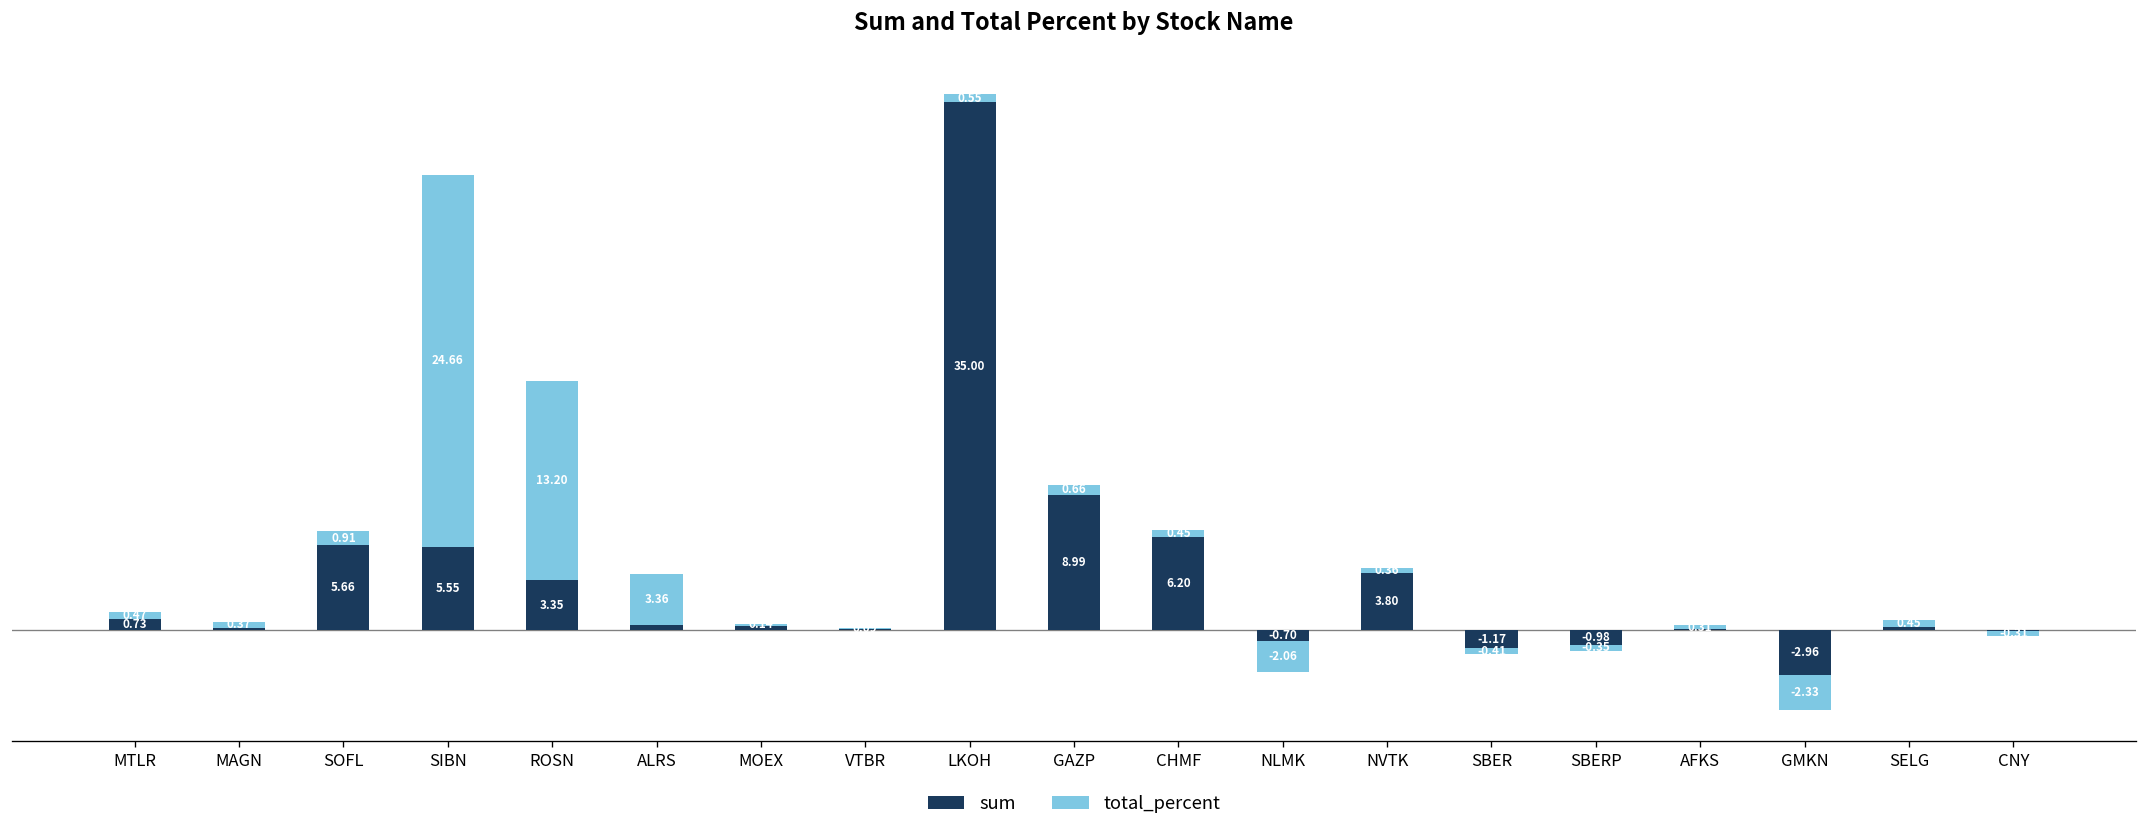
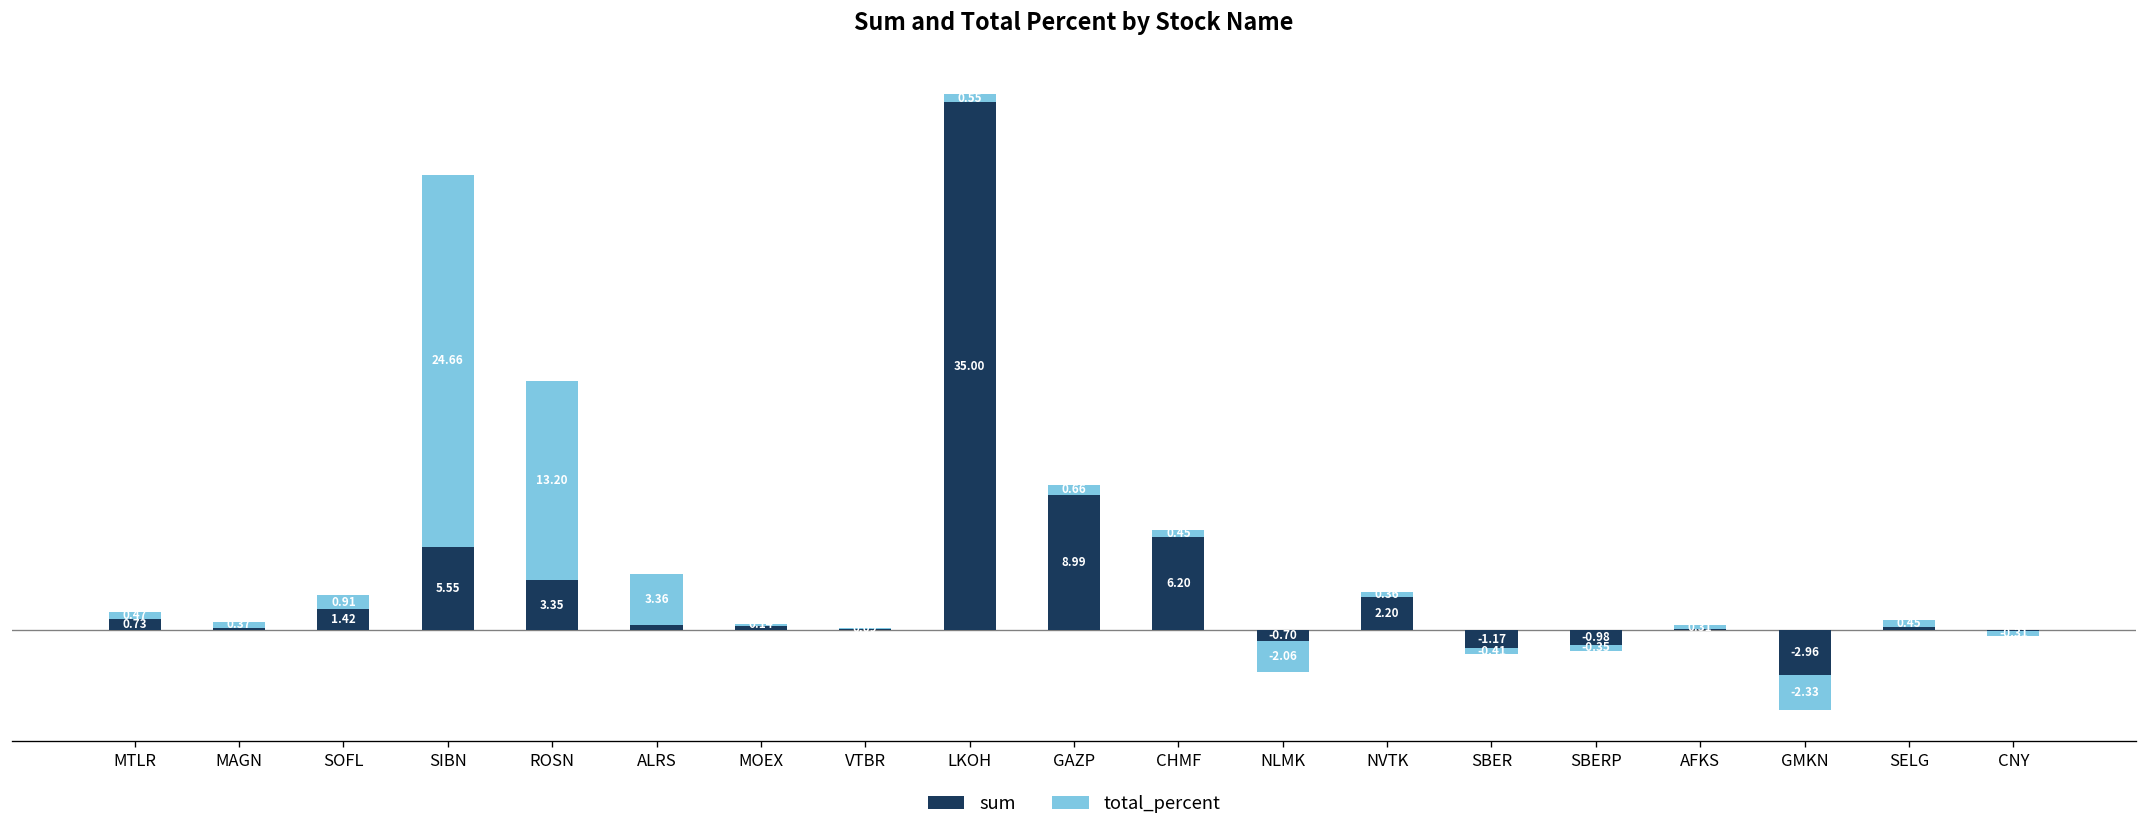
sum, SOFL: 5.66 -> 1.42
sum, NVTK: 3.80 -> 2.20
